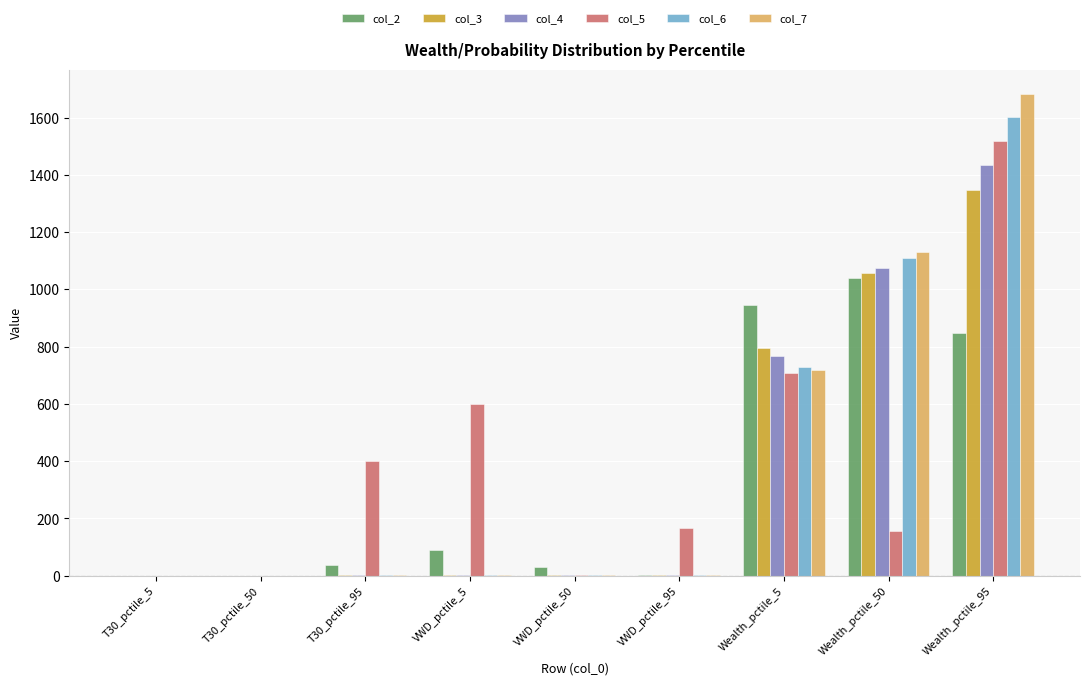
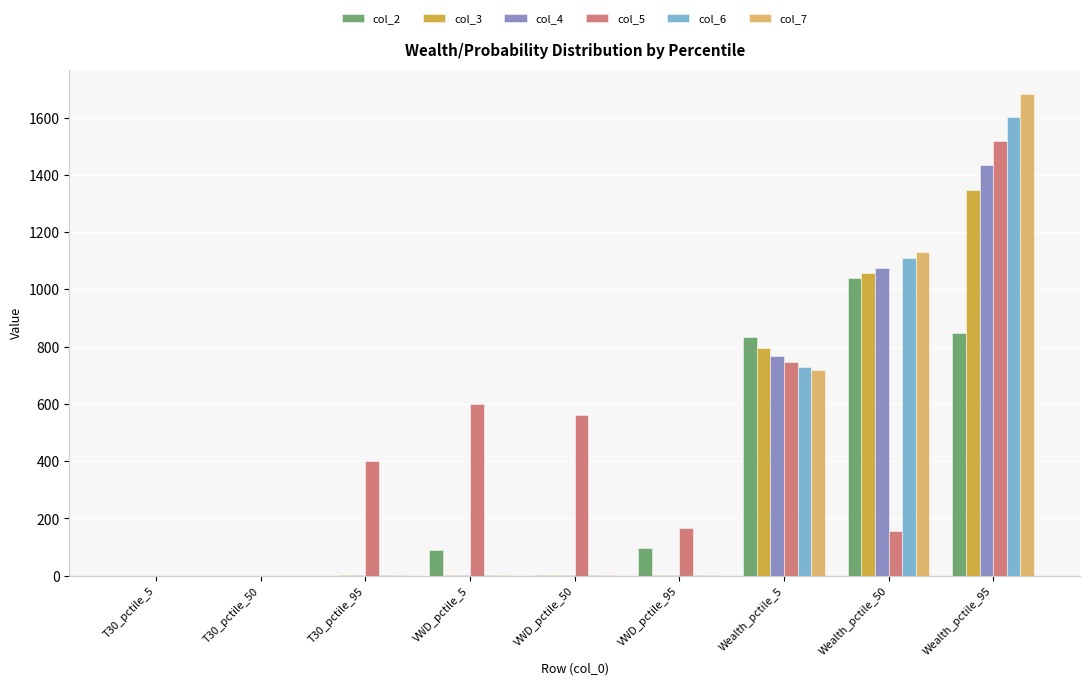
col_2, T30_pctile_95: 40 -> 0
col_2, VWD_pctile_50: 30 -> 0
col_5, VWD_pctile_50: 0 -> 560
col_2, VWD_pctile_95: 0 -> 100
col_2, Wealth_pctile_5: 950 -> 830
col_5, Wealth_pctile_5: 710 -> 750
